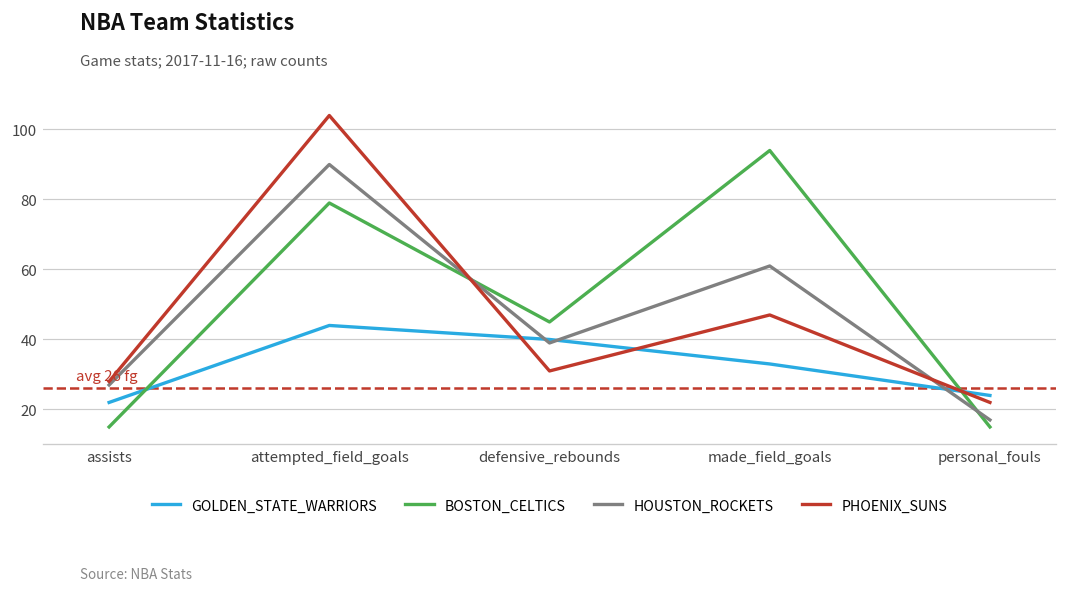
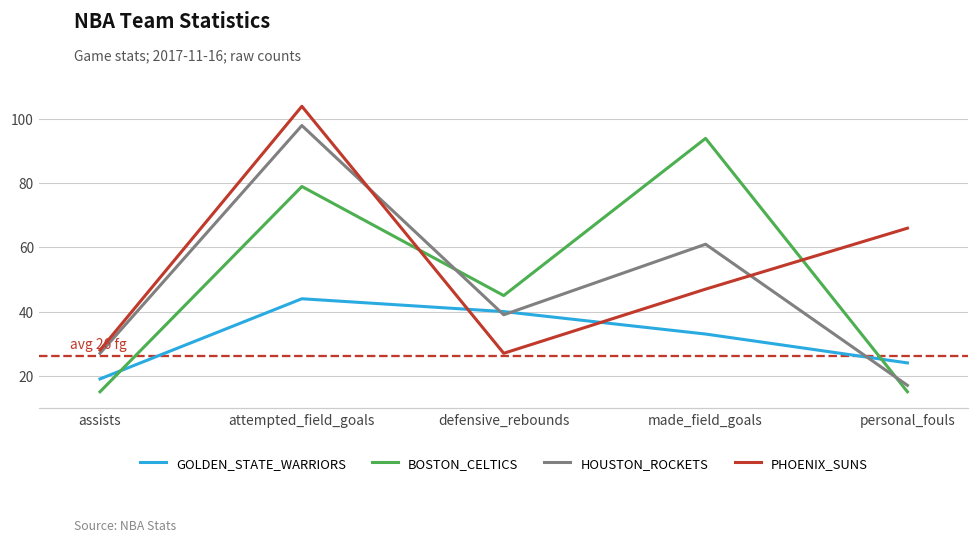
GOLDEN_STATE_WARRIORS, assists: 22 -> 19
HOUSTON_ROCKETS, attempted_field_goals: 90 -> 98
PHOENIX_SUNS, defensive_rebounds: 31 -> 27
PHOENIX_SUNS, personal_fouls: 22 -> 66
